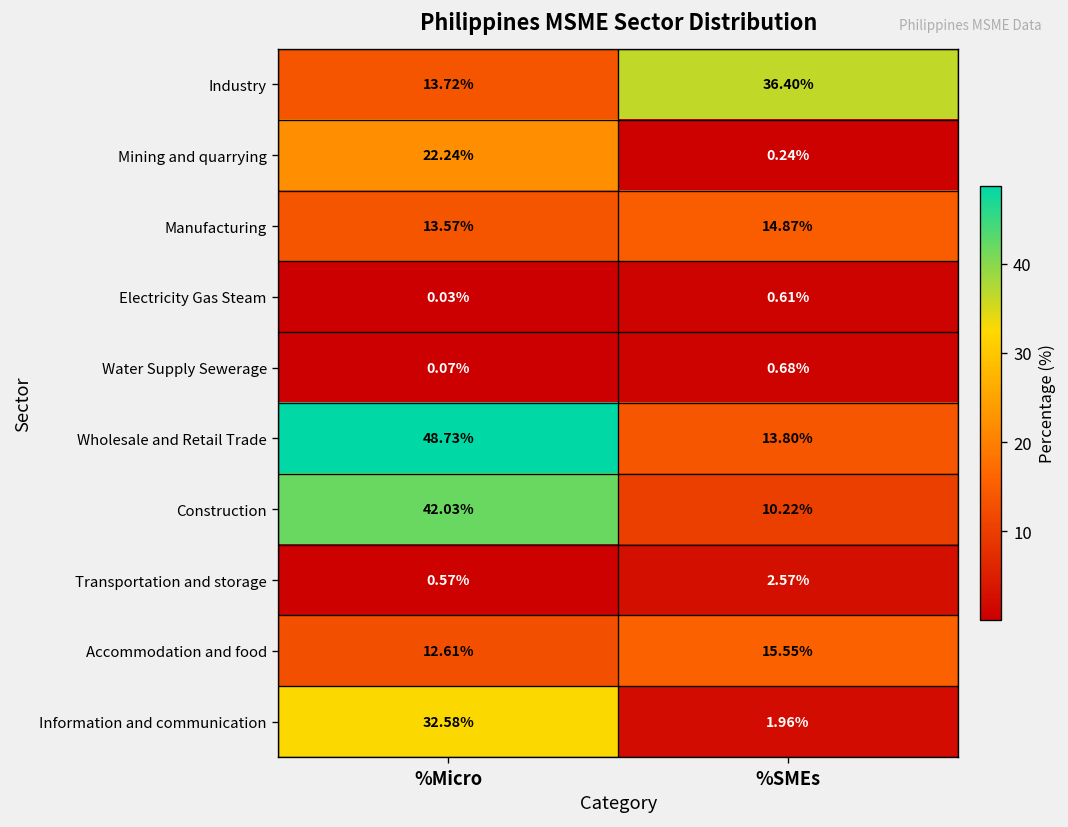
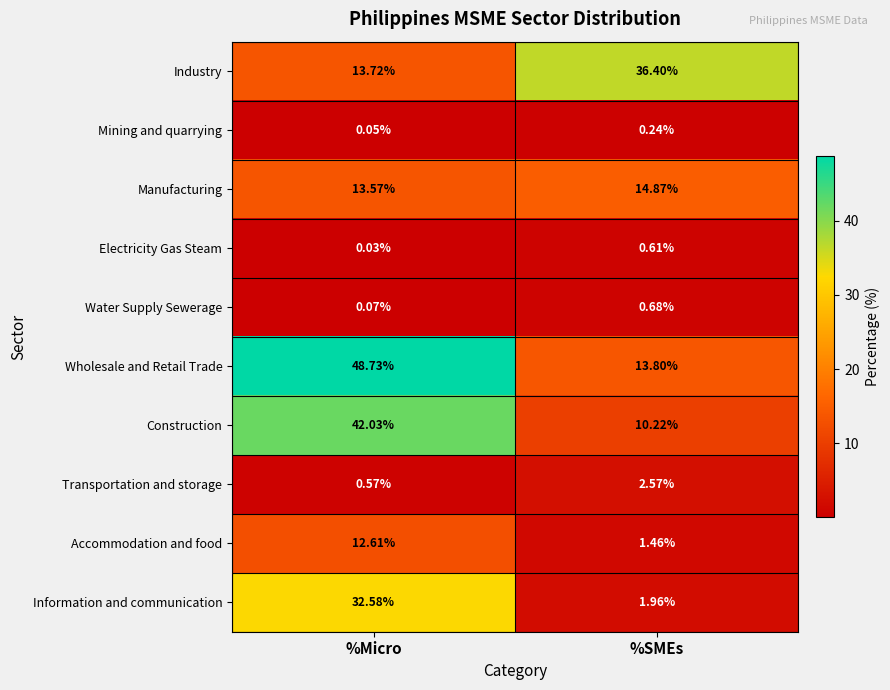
Mining and quarrying, %Micro: 22.24% -> 0.05%
Accommodation and food, %SMEs: 15.55% -> 1.46%
